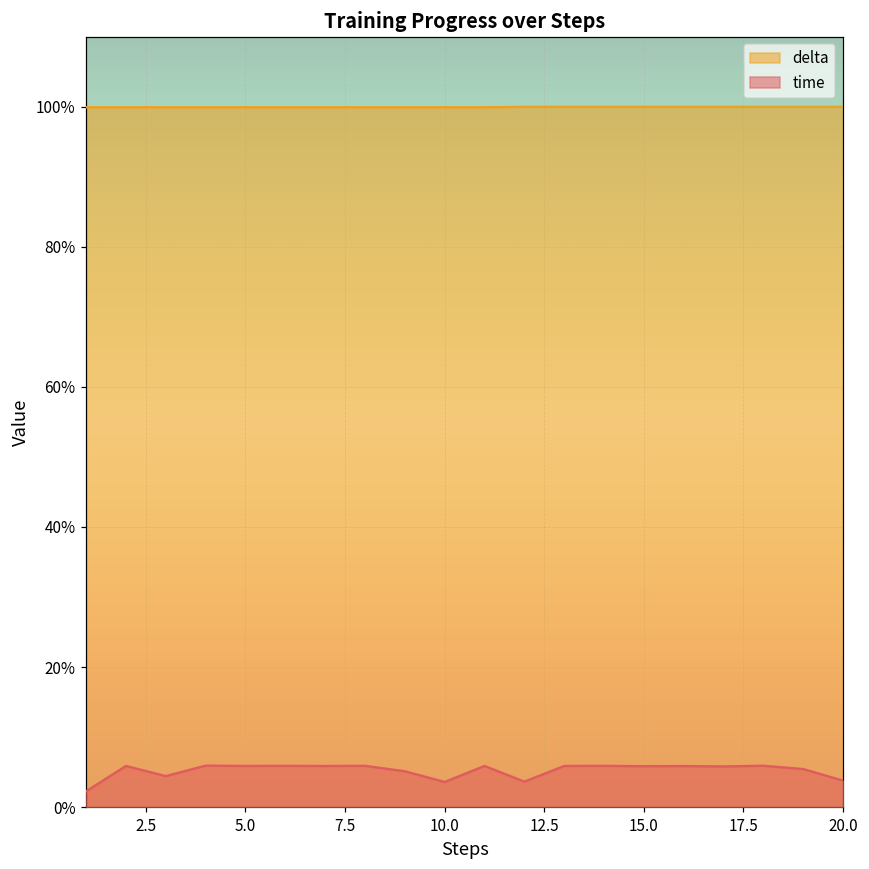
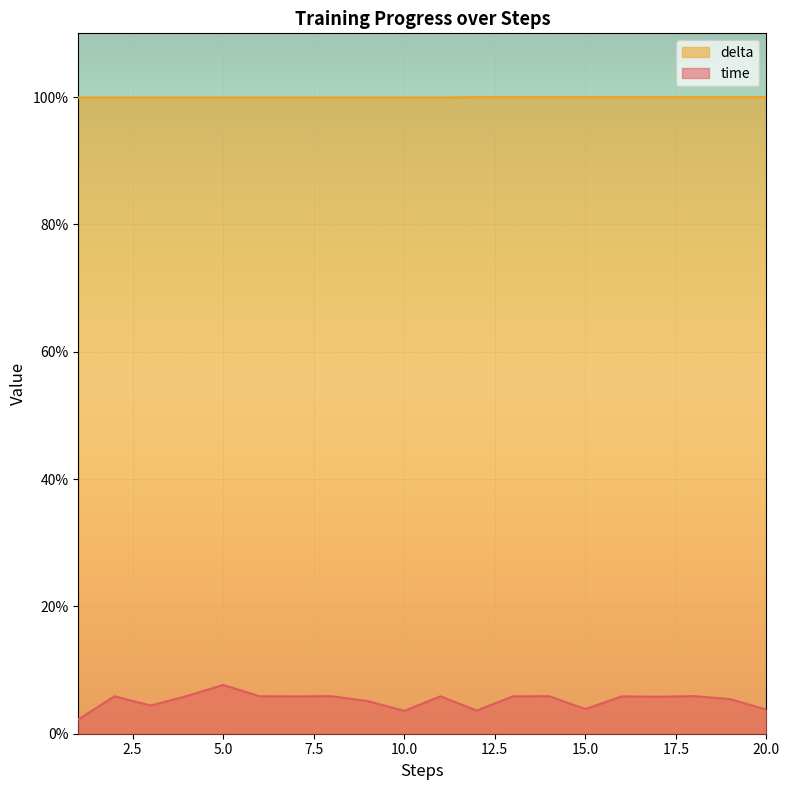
time, 5.0: 6% -> 8%
time, 15.0: 6% -> 4%
